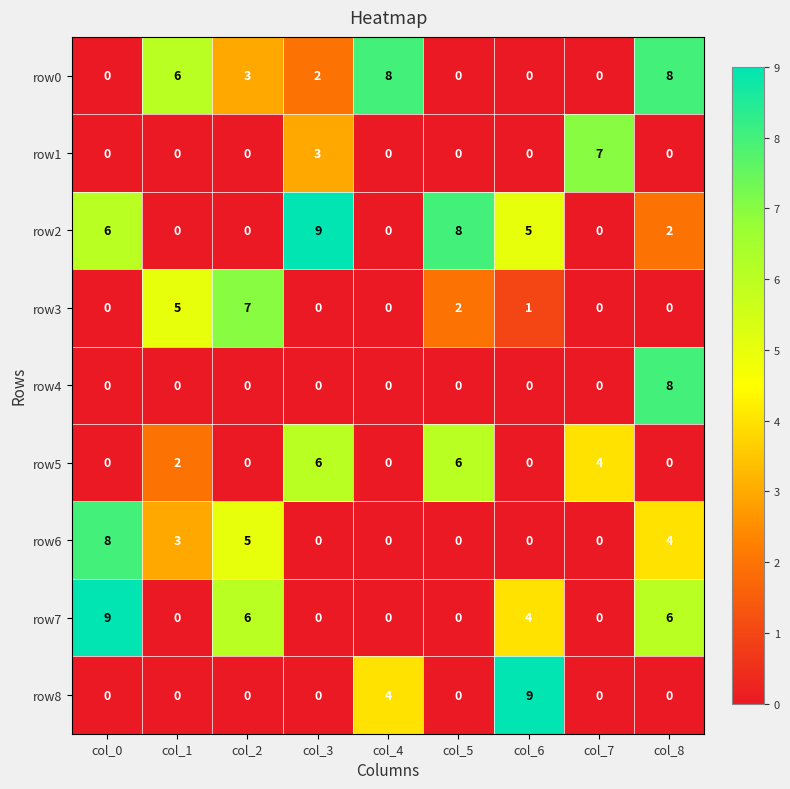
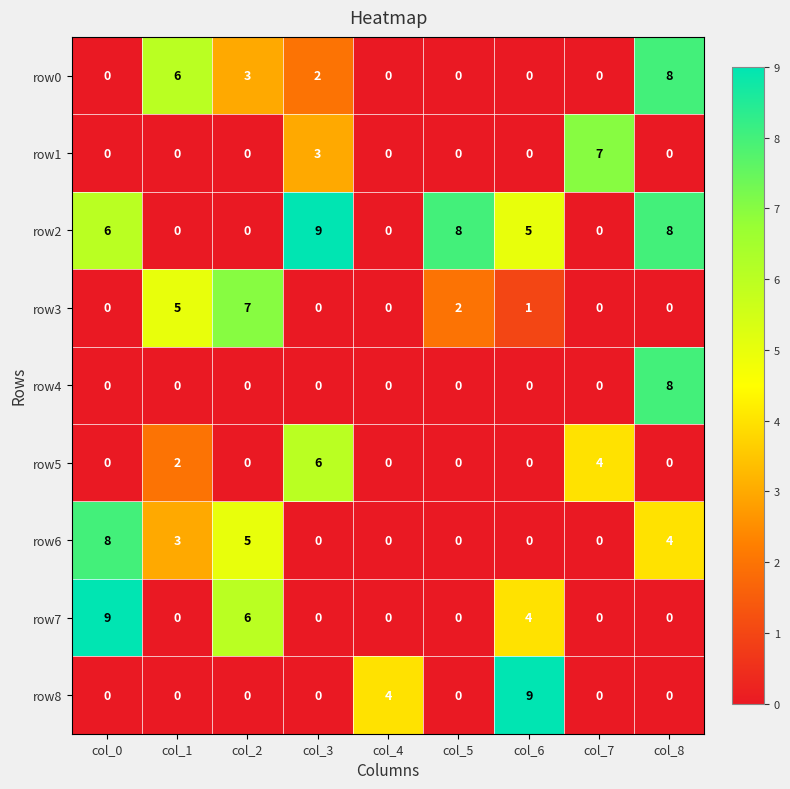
row0, col_4: 8 -> 0
row2, col_8: 2 -> 8
row5, col_5: 6 -> 0
row7, col_8: 6 -> 0
